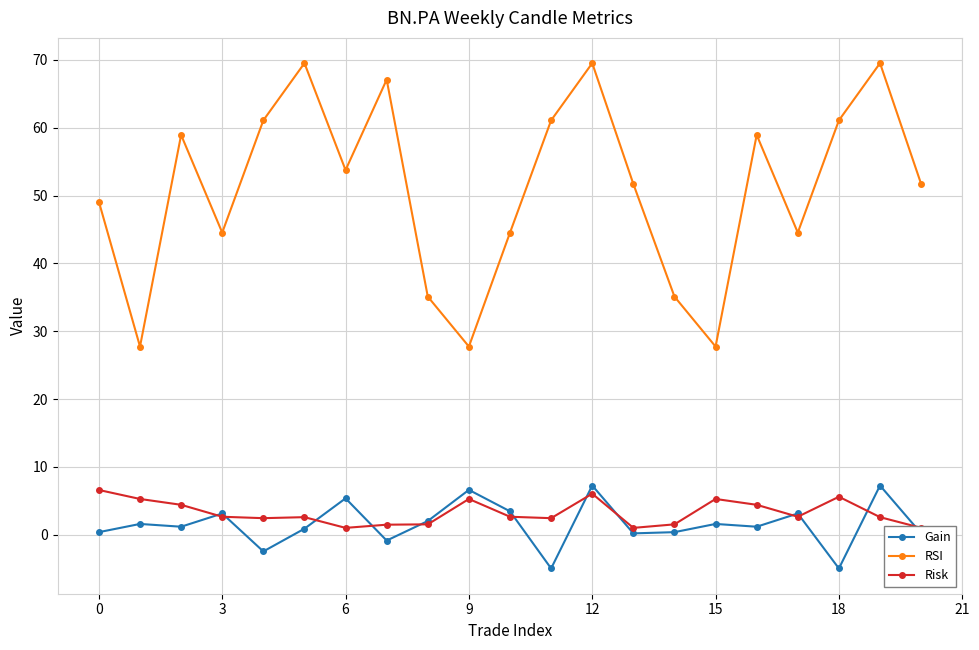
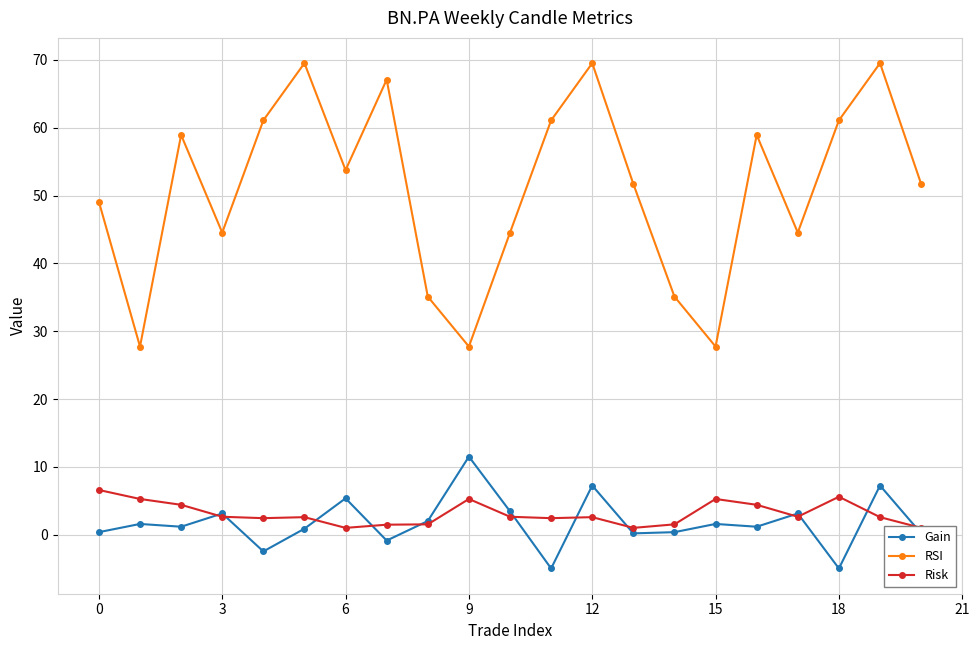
Gain, 9: 7 -> 12
Risk, 12: 6 -> 3
